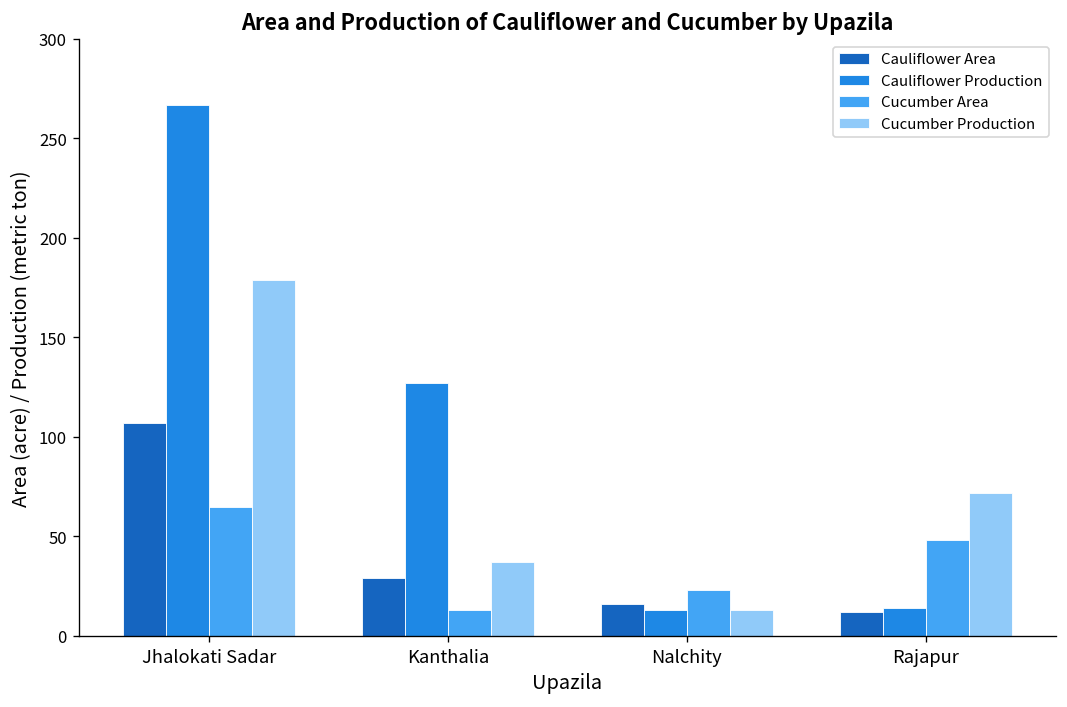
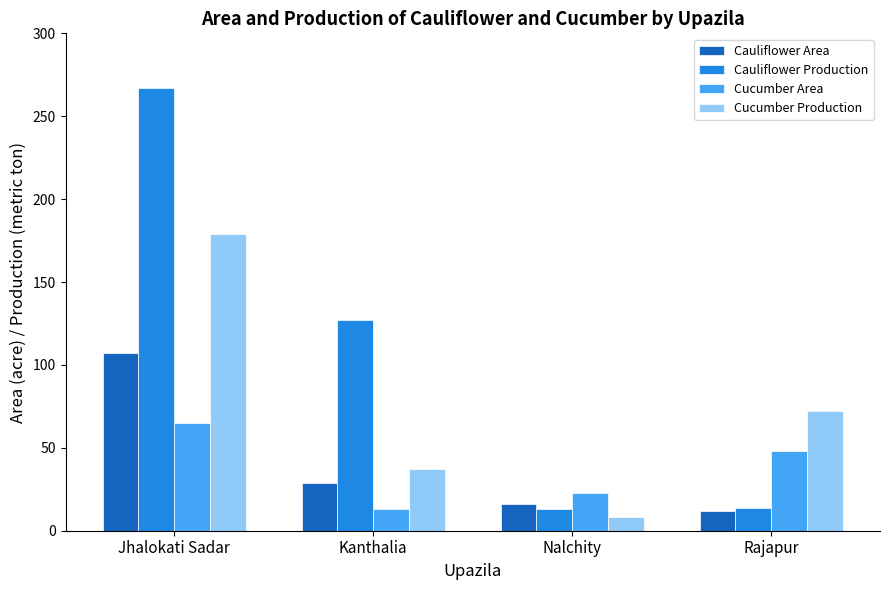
Cucumber Production, Nalchity: 13 -> 8
